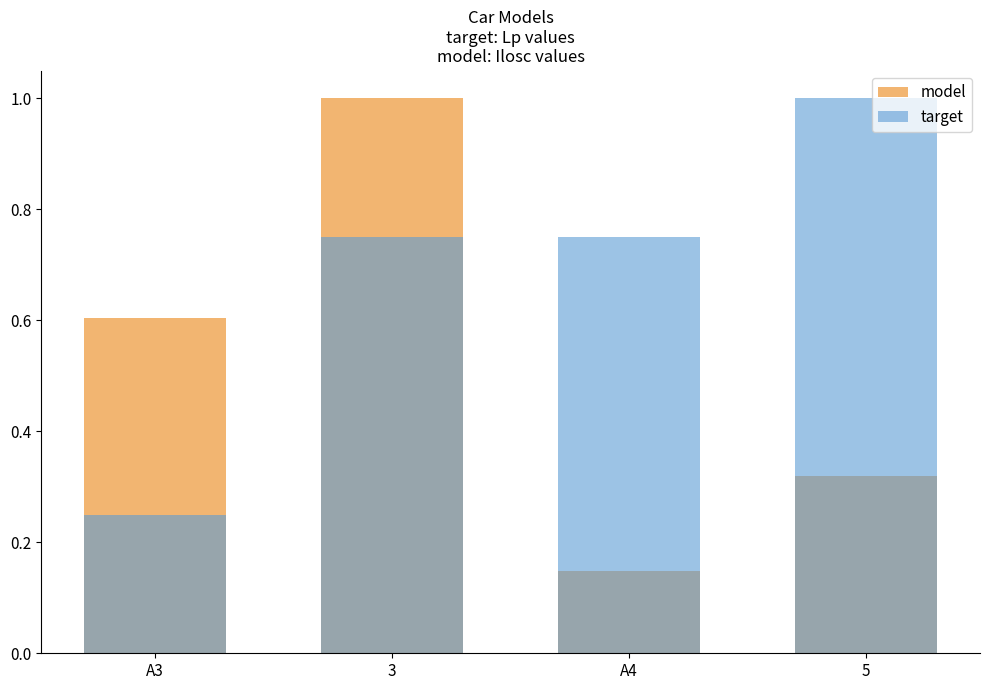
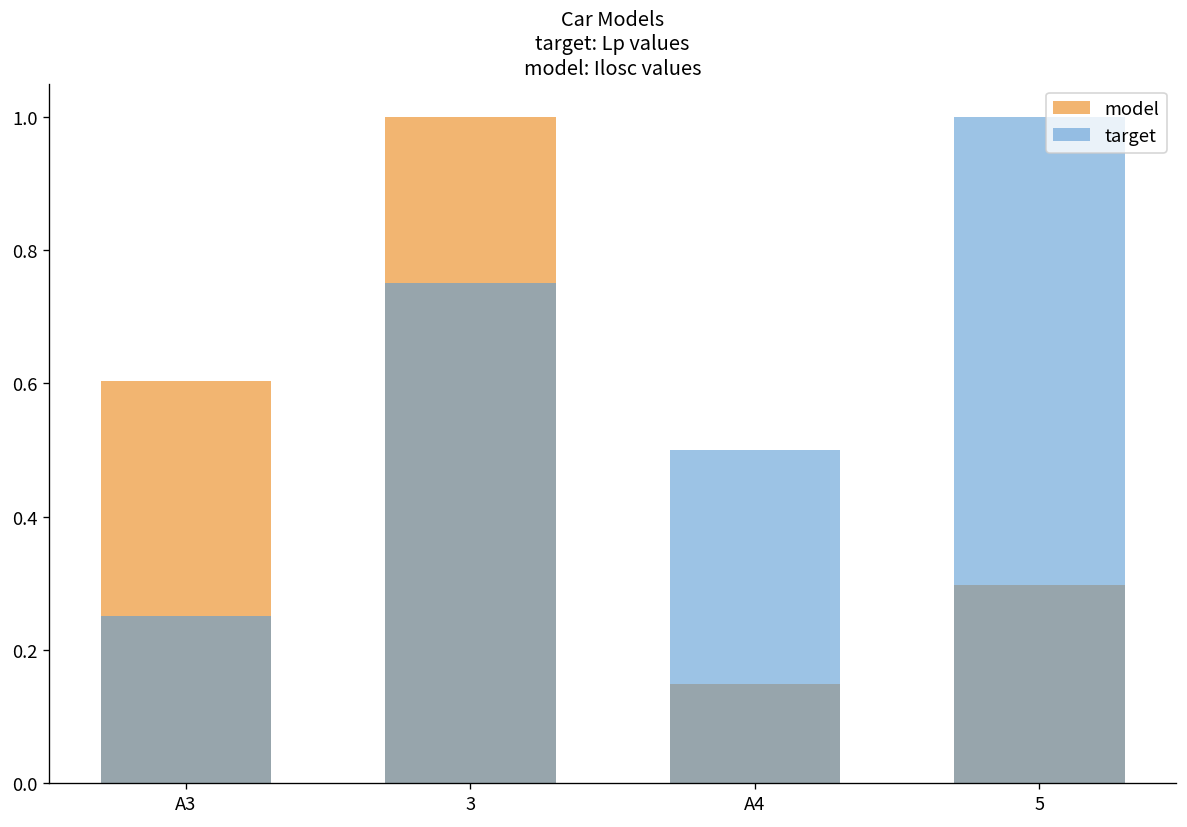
target, A4: 0.75 -> 0.50
model, 5: 0.32 -> 0.30
